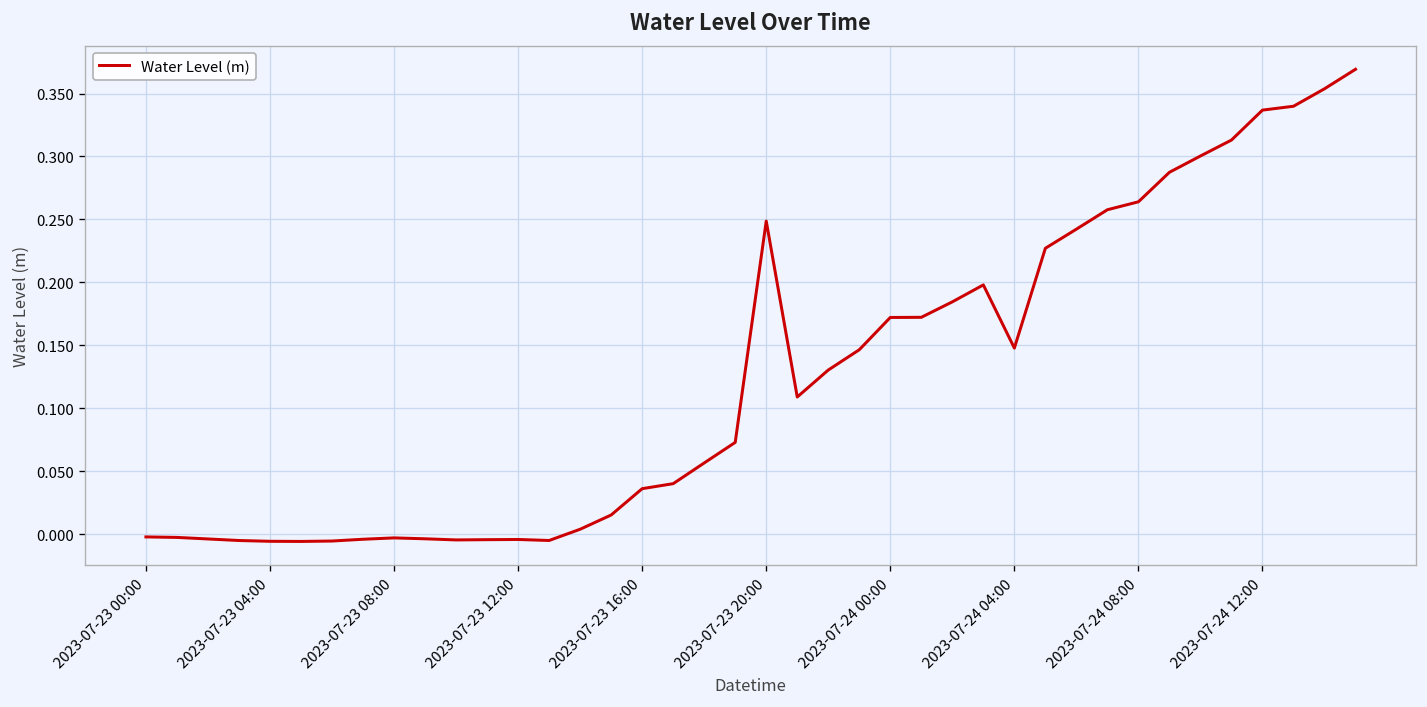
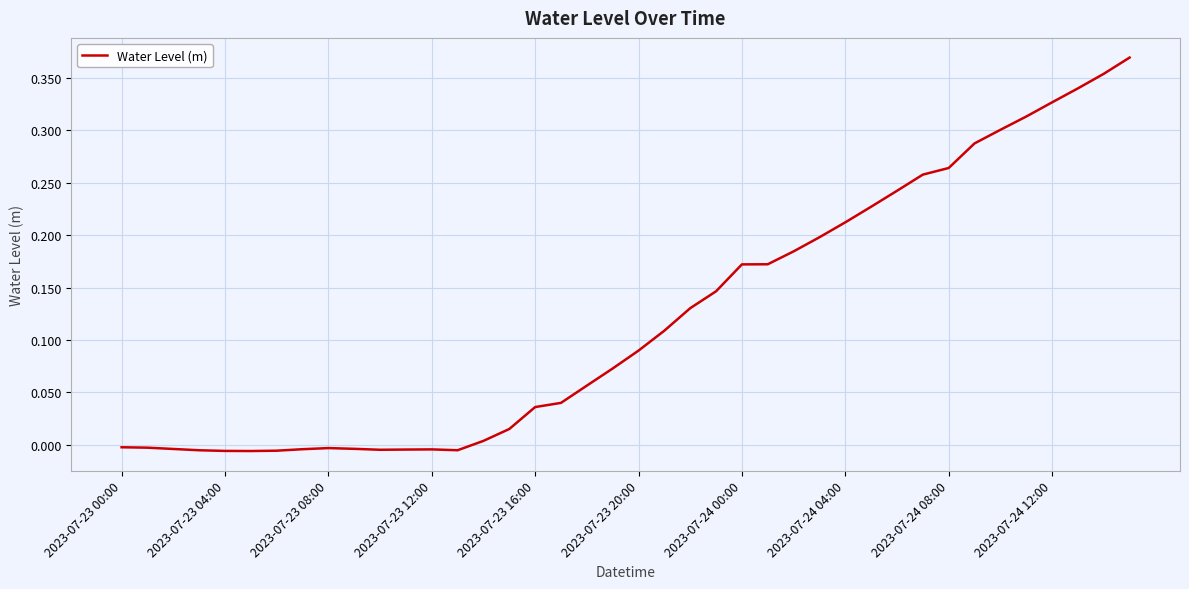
2023-07-23 20:00: 0.249 -> 0.090
2023-07-24 04:00: 0.148 -> 0.212
2023-07-24 12:00: 0.337 -> 0.327
